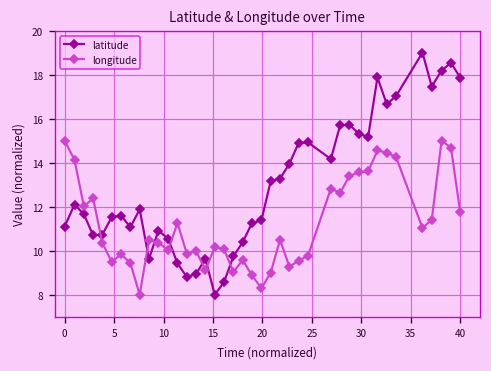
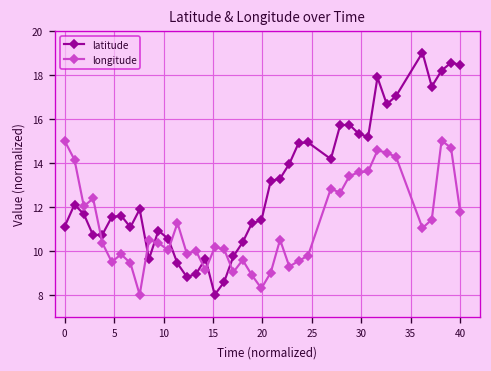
latitude, 40: 17.9 -> 18.4
